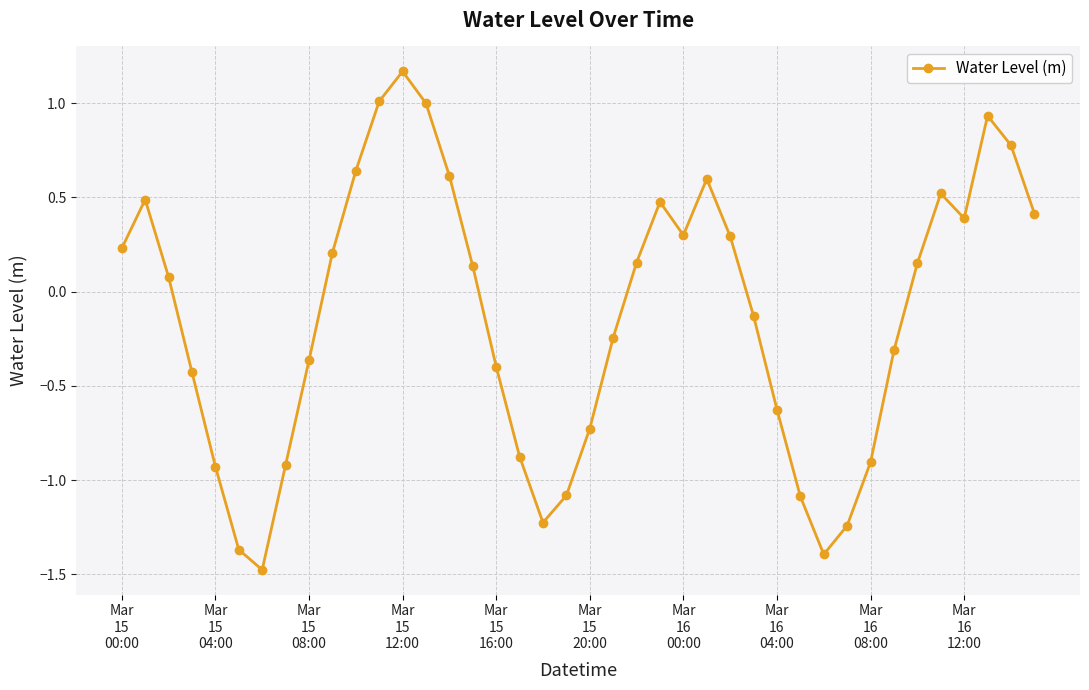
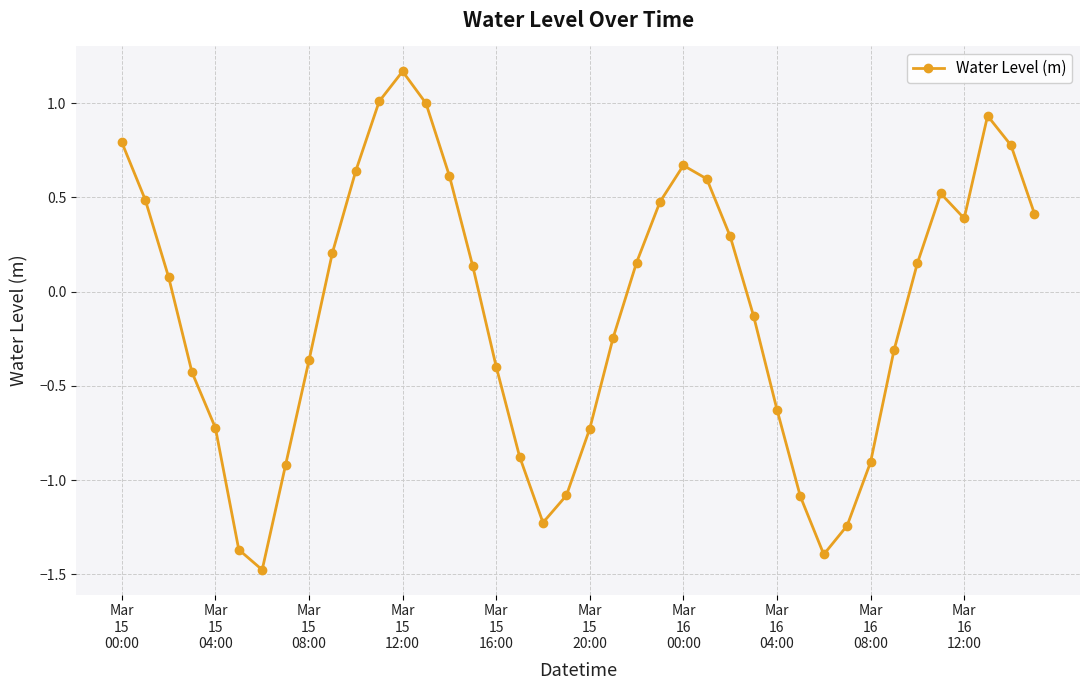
Mar 15 00:00: 0.23 -> 0.79
Mar 15 04:00: -0.93 -> -0.72
Mar 16 00:00: 0.30 -> 0.67
